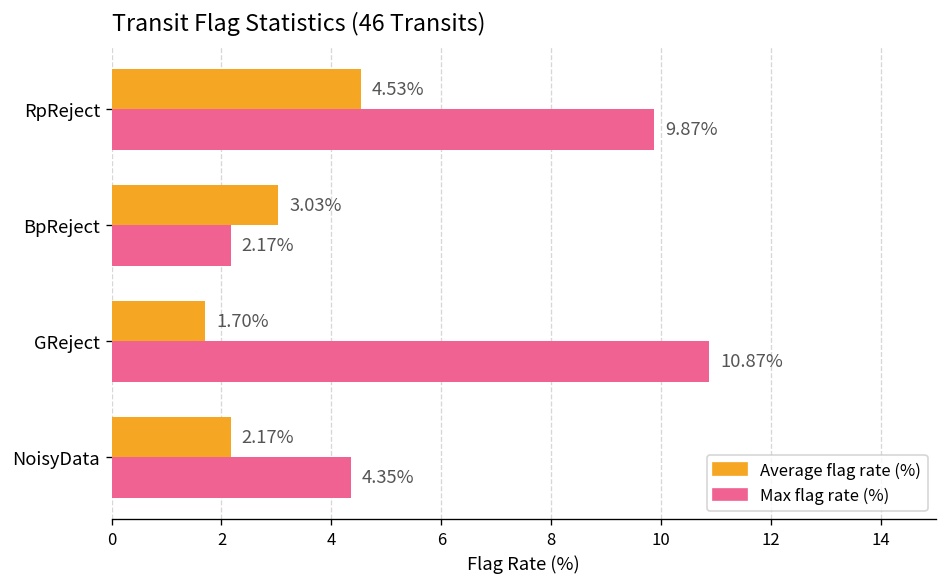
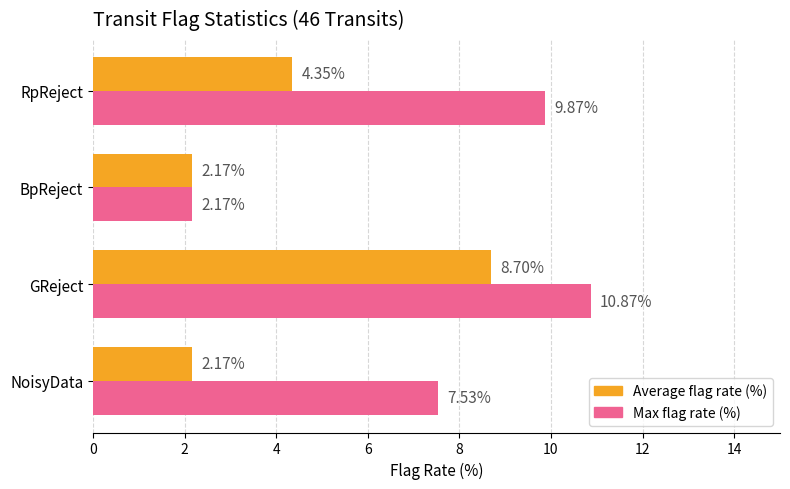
Average flag rate (%), RpReject: 4.53% -> 4.35%
Average flag rate (%), BpReject: 3.03% -> 2.17%
Average flag rate (%), GReject: 1.70% -> 8.70%
Max flag rate (%), NoisyData: 4.35% -> 7.53%
